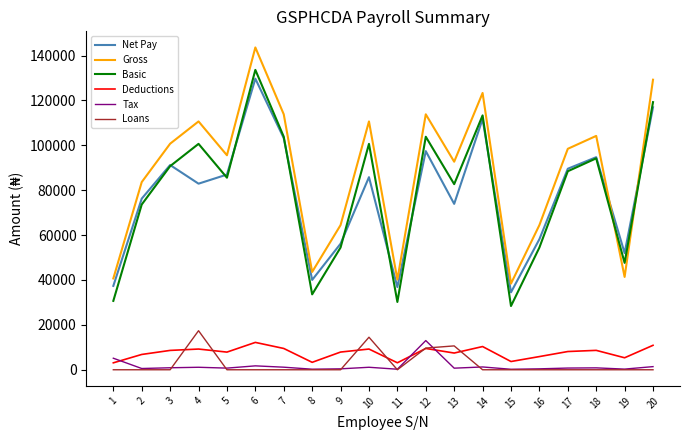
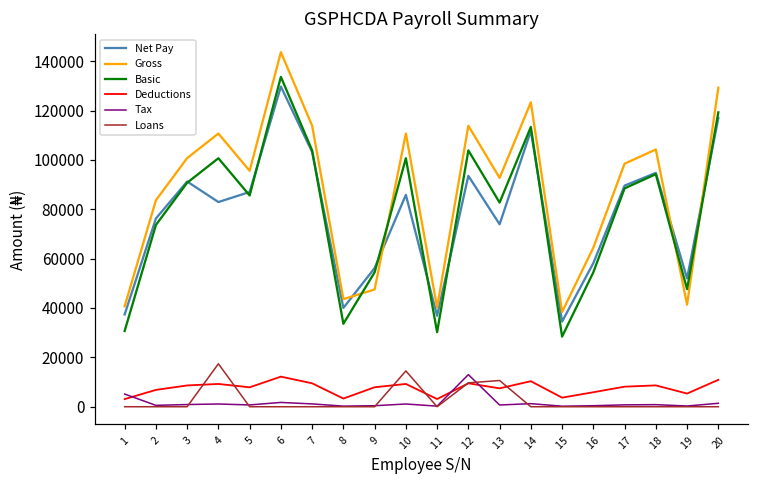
Gross, 9: 64000 -> 47000
Net Pay, 12: 97000 -> 94000
